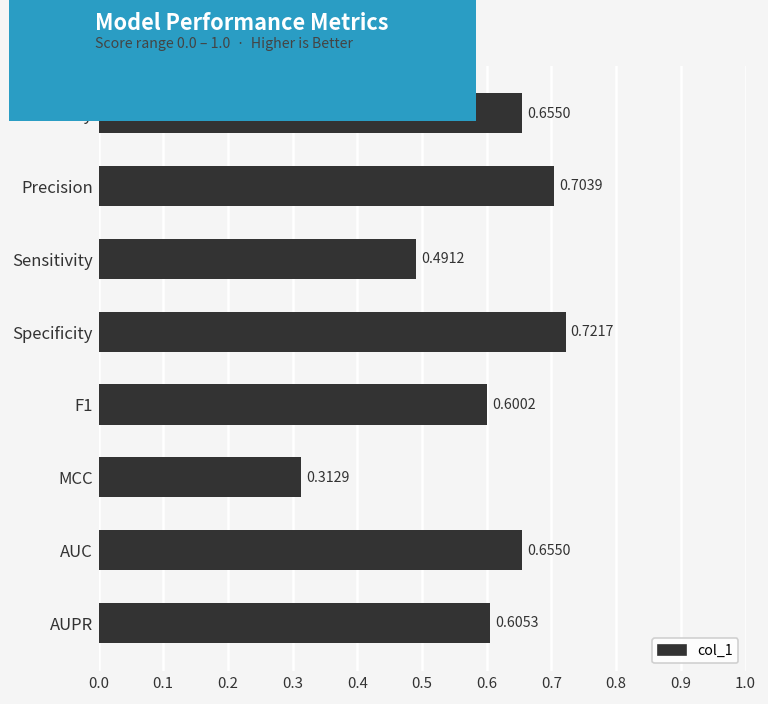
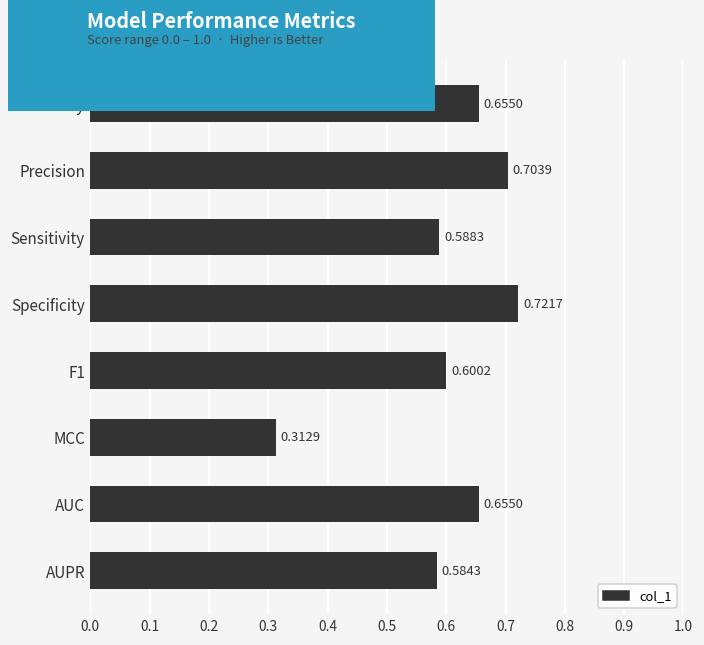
Sensitivity: 0.4912 -> 0.5883
AUPR: 0.6053 -> 0.5843
